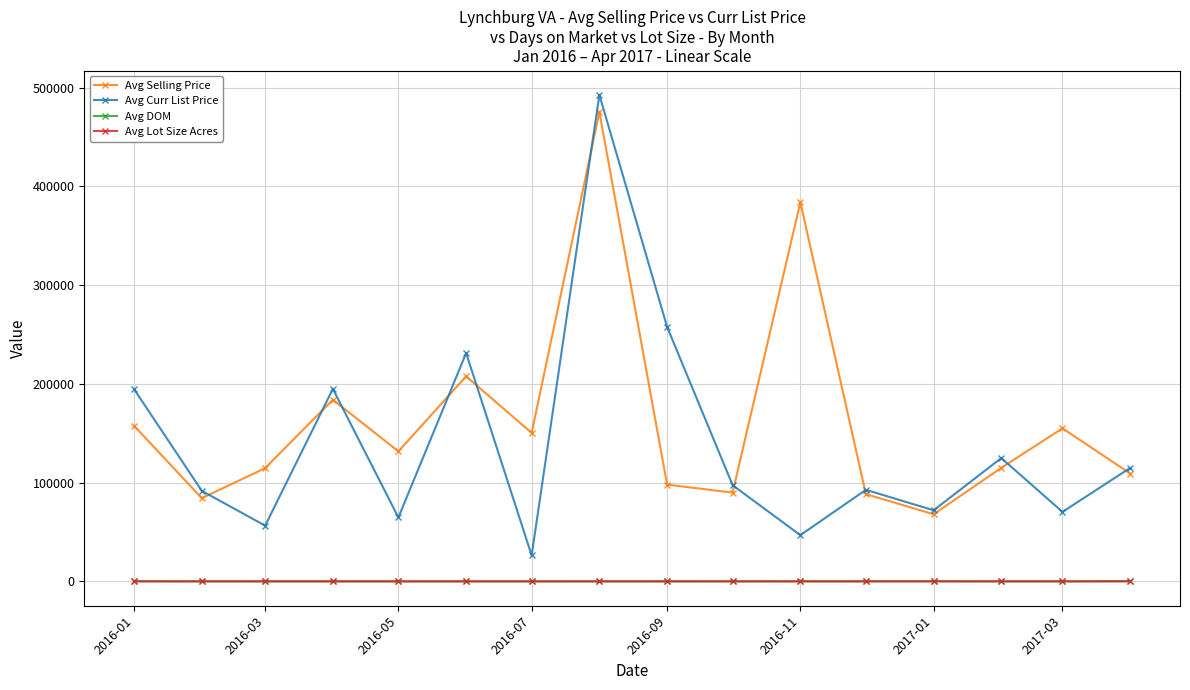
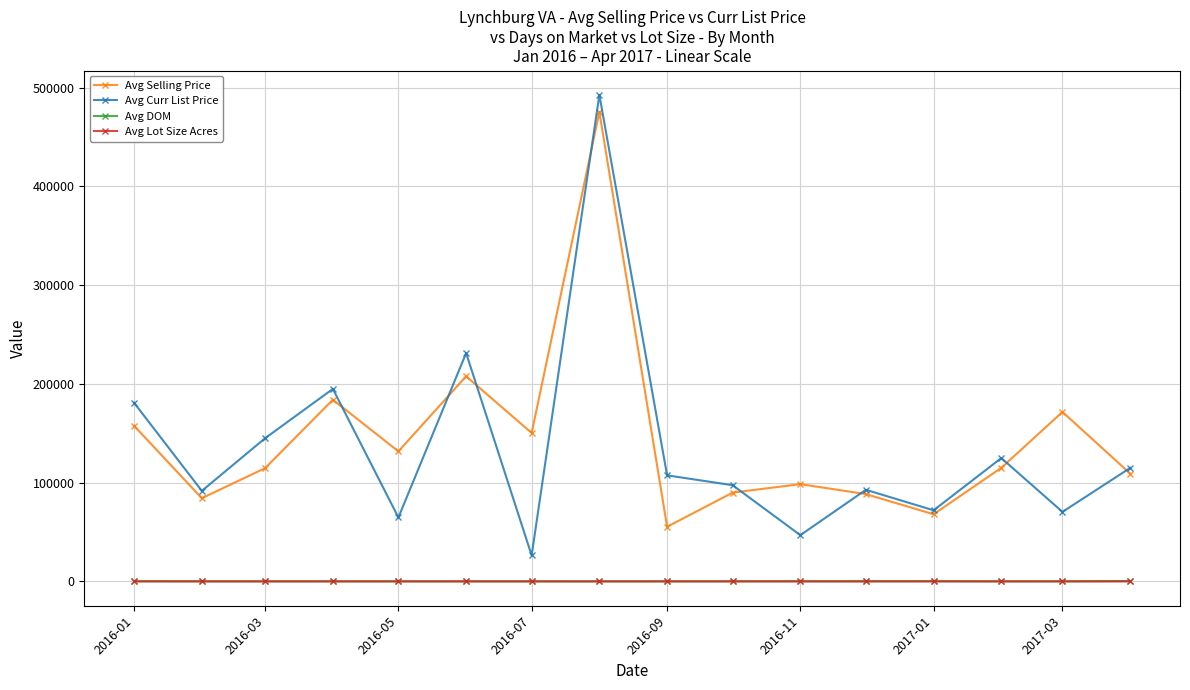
Avg Curr List Price, 2016-01: 190000 -> 180000
Avg Curr List Price, 2016-03: 60000 -> 150000
Avg Selling Price, 2016-09: 100000 -> 60000
Avg Curr List Price, 2016-09: 260000 -> 110000
Avg Selling Price, 2016-11: 380000 -> 100000
Avg Selling Price, 2017-03: 160000 -> 170000
